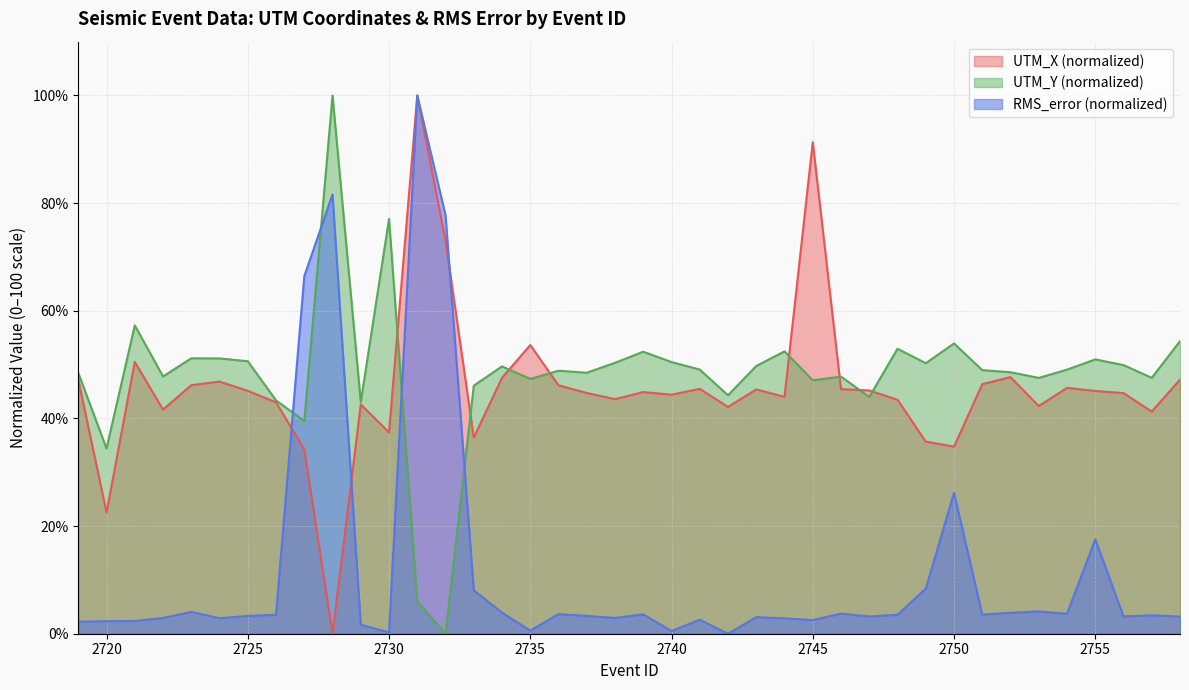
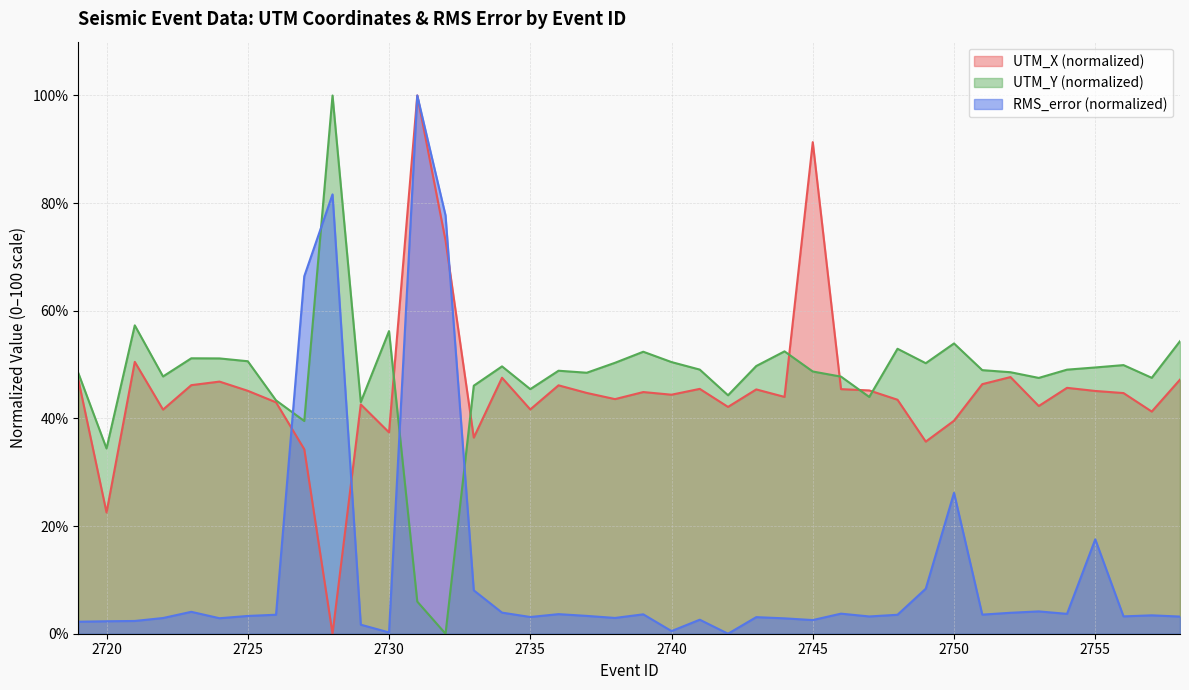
UTM_Y (normalized), 2730: 77% -> 56%
UTM_X (normalized), 2735: 54% -> 42%
UTM_Y (normalized), 2735: 47% -> 45%
RMS_error (normalized), 2735: 1% -> 3%
UTM_Y (normalized), 2745: 47% -> 49%
UTM_X (normalized), 2750: 35% -> 40%
UTM_Y (normalized), 2755: 51% -> 49%
